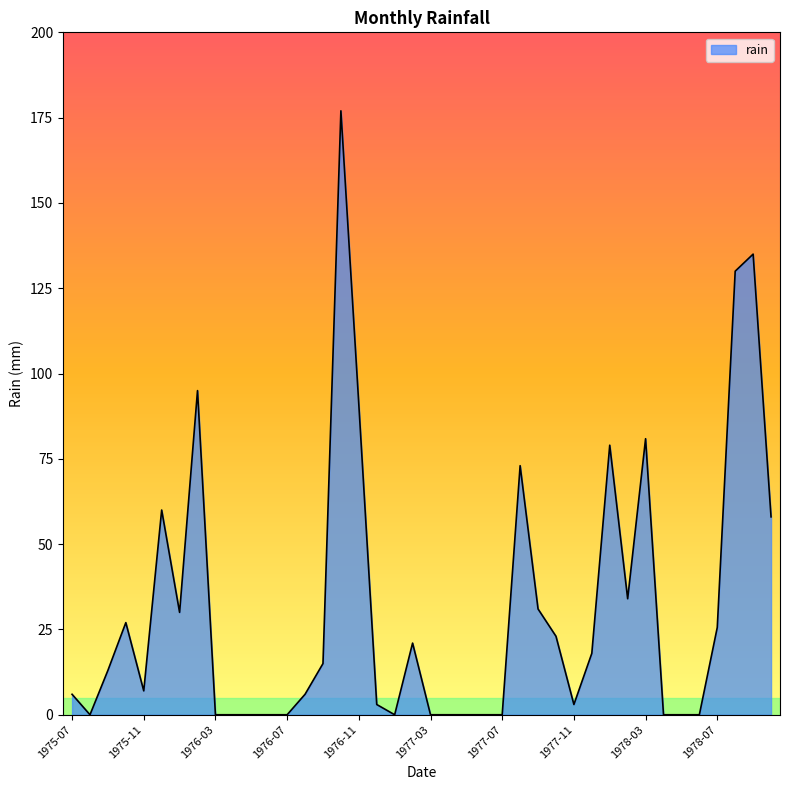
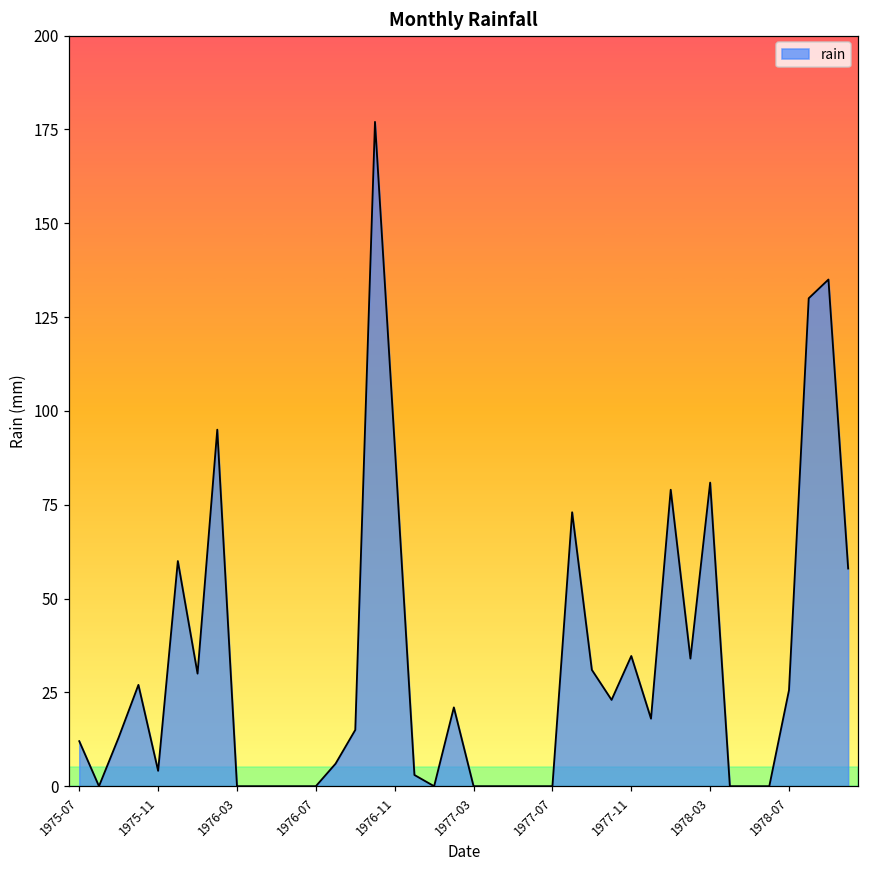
1975-07: 6 -> 12
1975-11: 7 -> 4
1977-11: 3 -> 35
